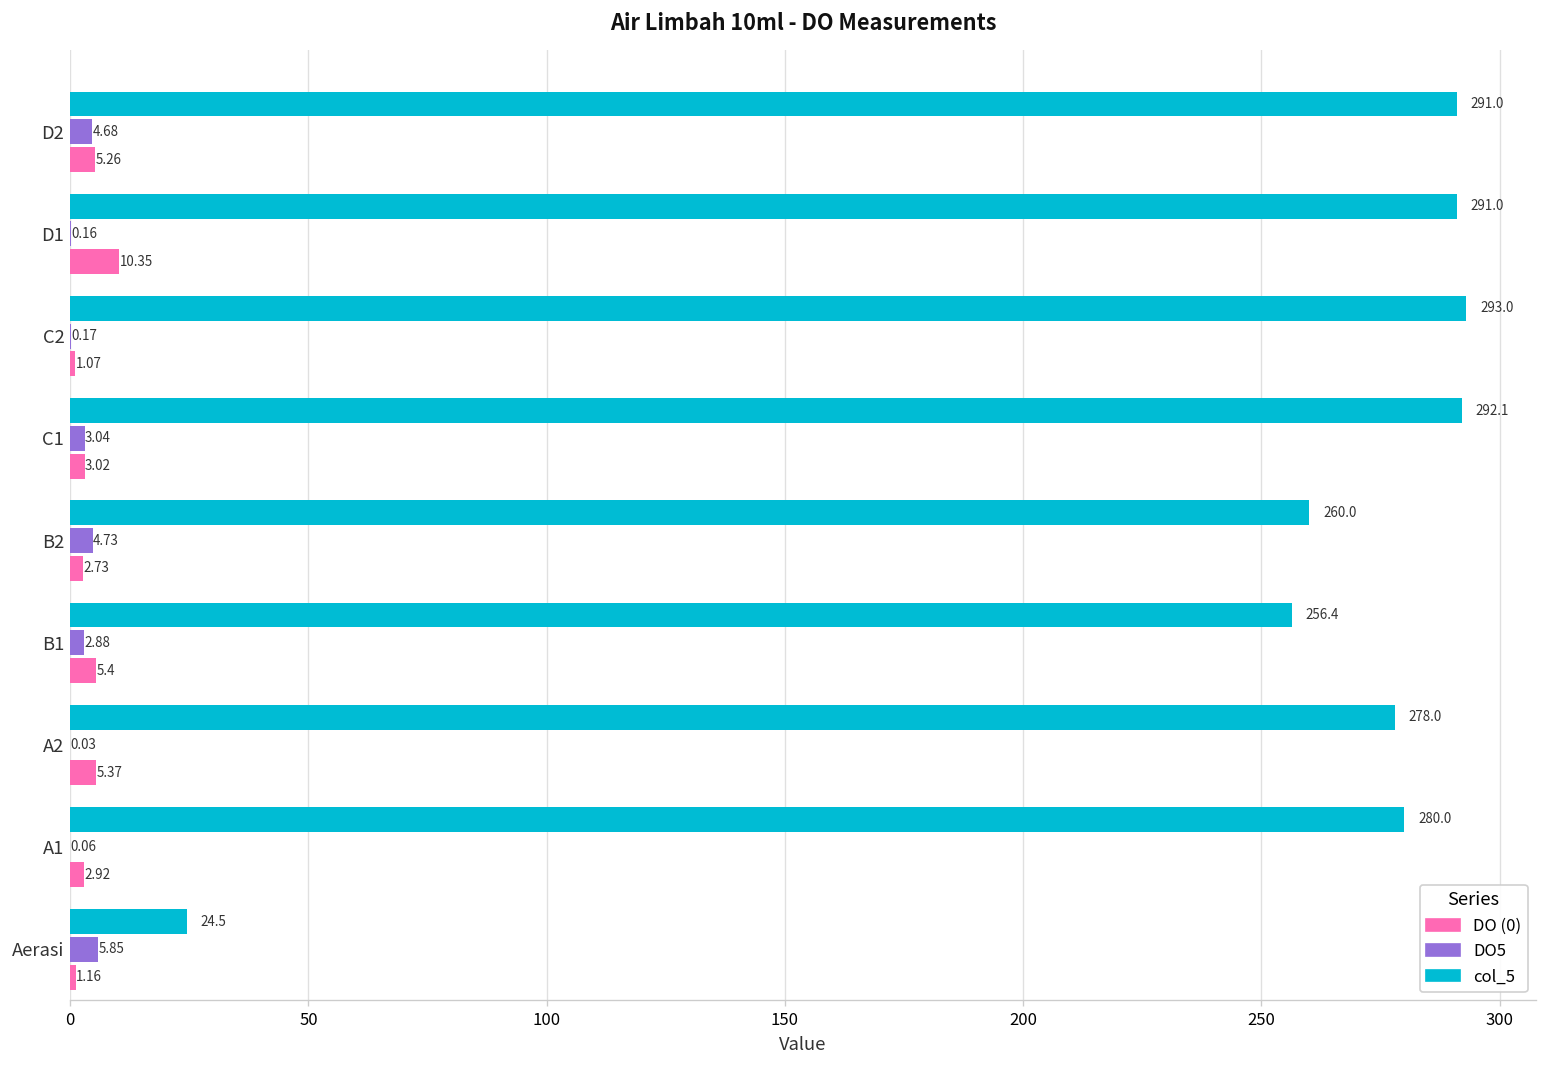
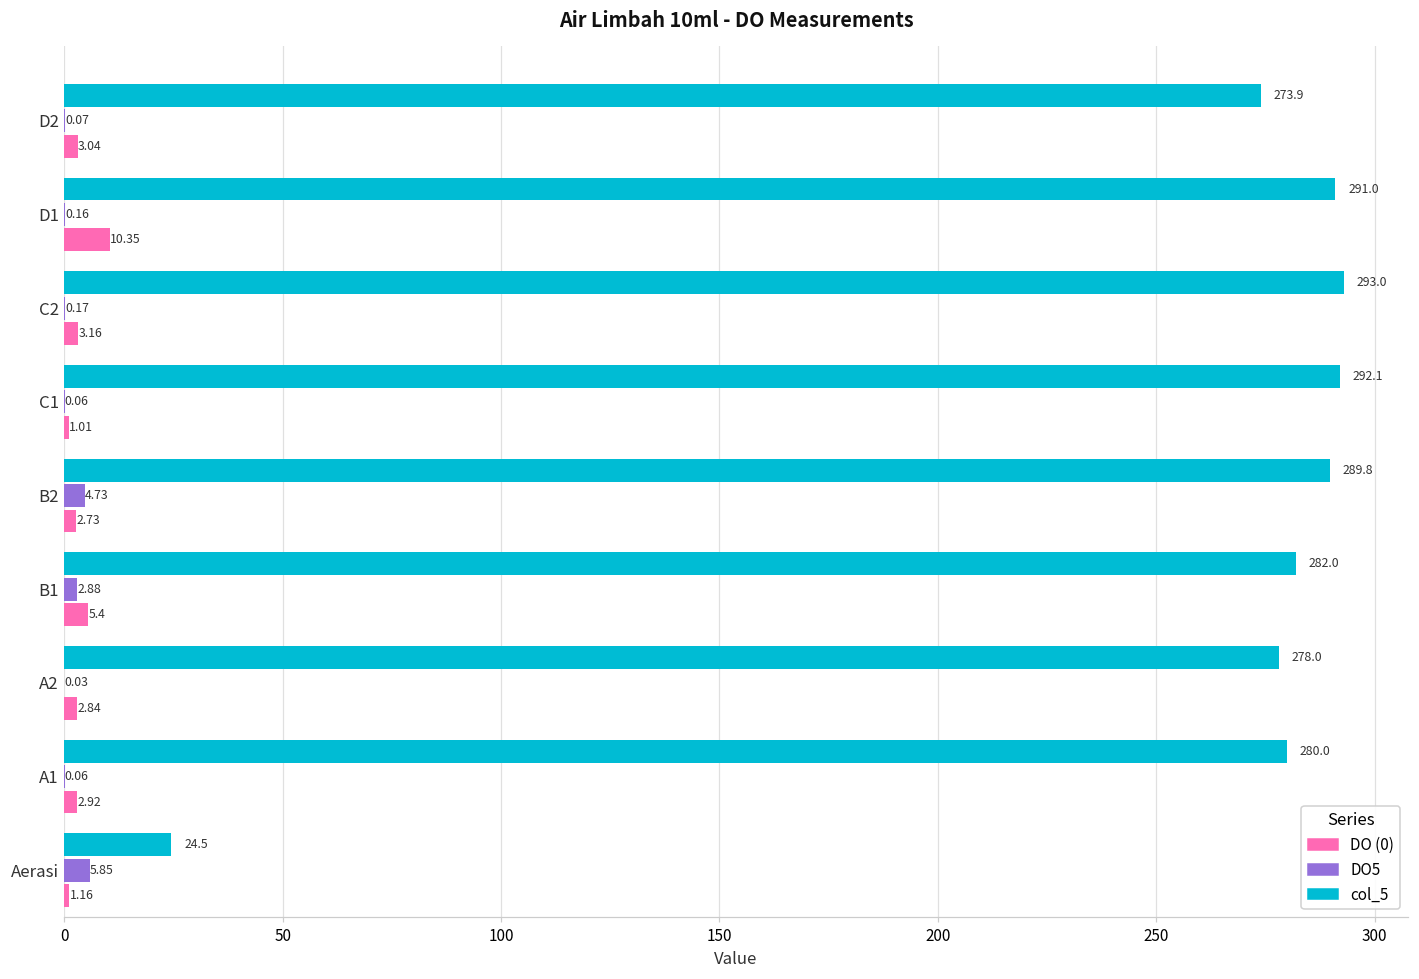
col_5, D2: 291.0 -> 273.9
DO5, D2: 4.68 -> 0.07
DO (0), D2: 5.26 -> 3.04
DO (0), C2: 1.07 -> 3.16
DO5, C1: 3.04 -> 0.06
DO (0), C1: 3.02 -> 1.01
col_5, B2: 260.0 -> 289.8
col_5, B1: 256.4 -> 282.0
DO (0), A2: 5.37 -> 2.84
